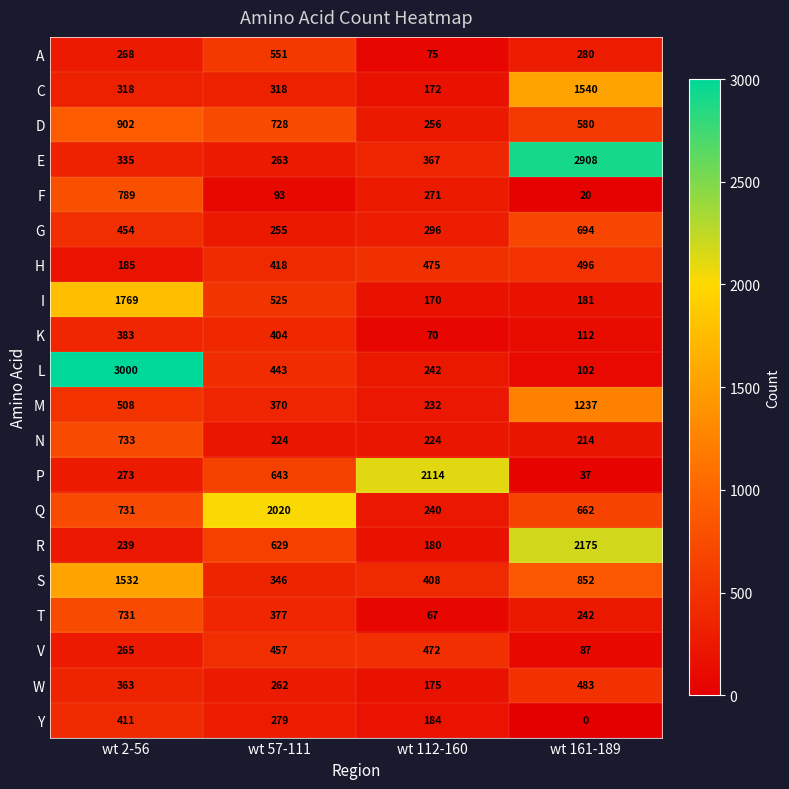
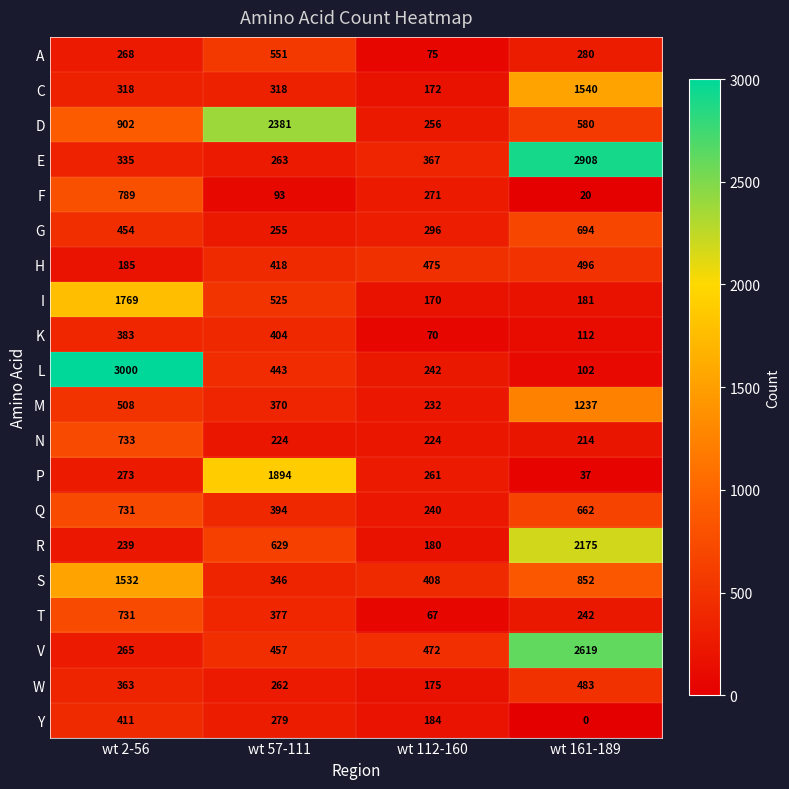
D, wt 57-111: 728 -> 2381
P, wt 57-111: 643 -> 1894
P, wt 112-160: 2114 -> 261
Q, wt 57-111: 2020 -> 394
V, wt 161-189: 87 -> 2619
